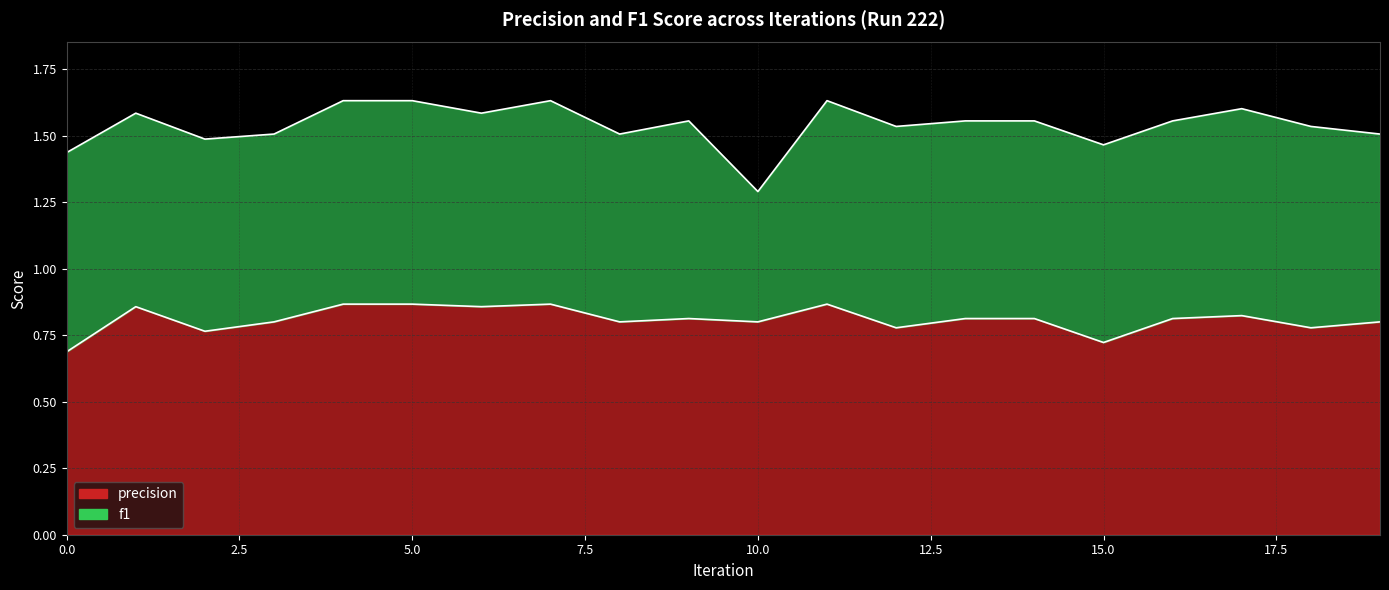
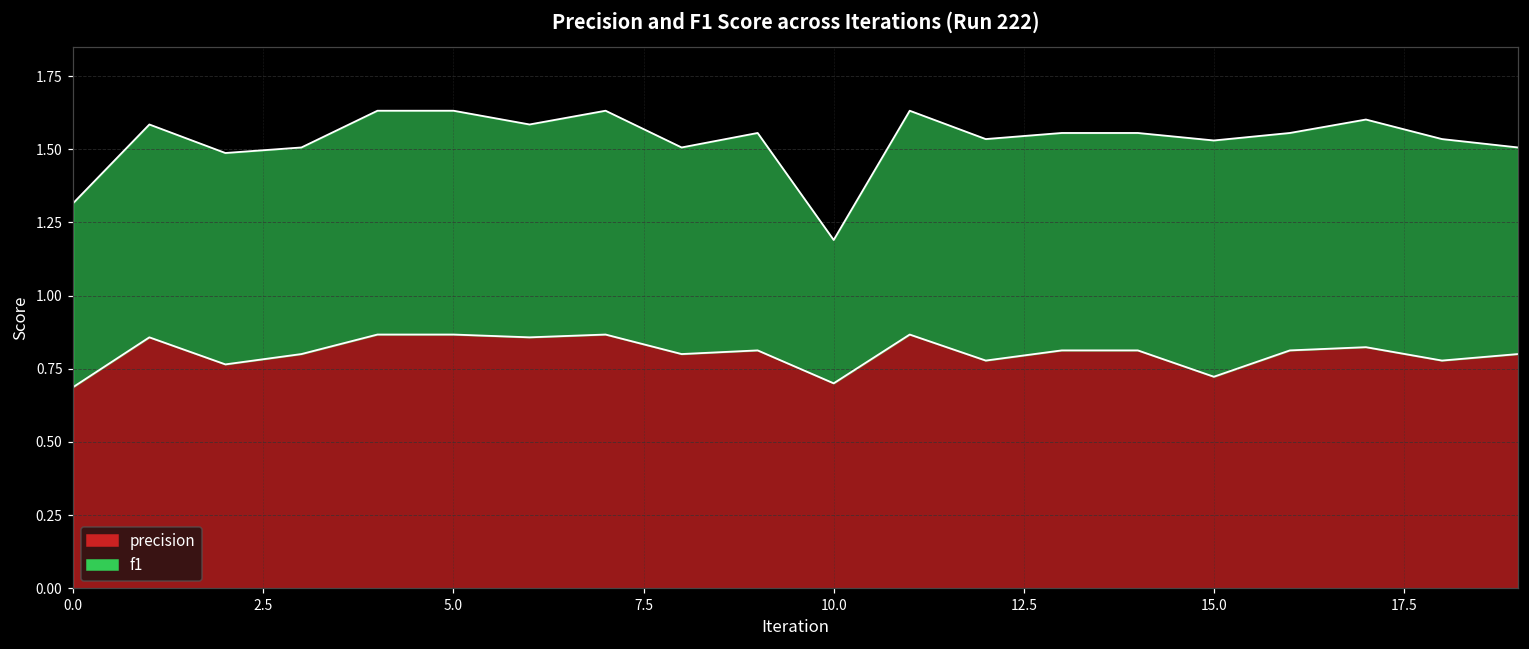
f1, 0.0: 0.75 -> 0.63
precision, 10.0: 0.8 -> 0.7
f1, 15.0: 0.74 -> 0.81
